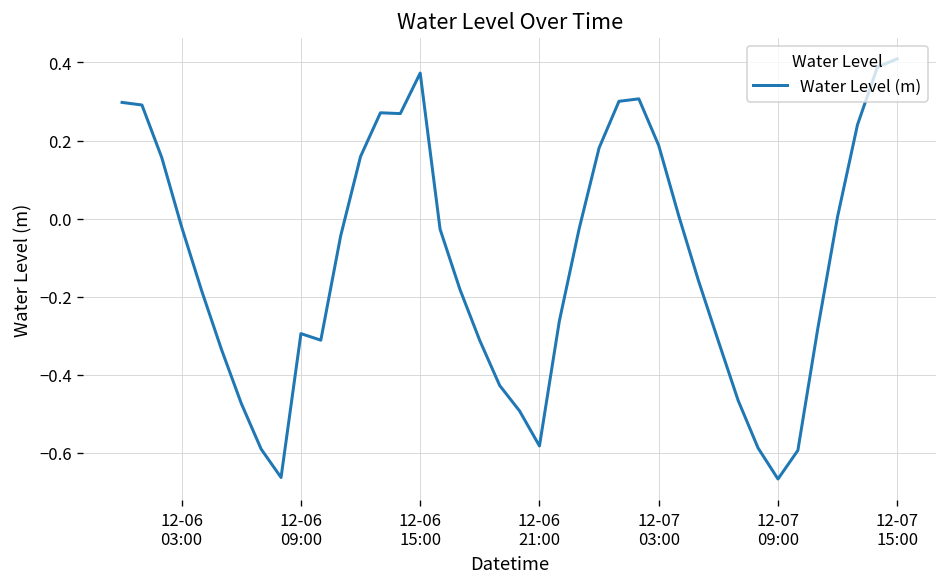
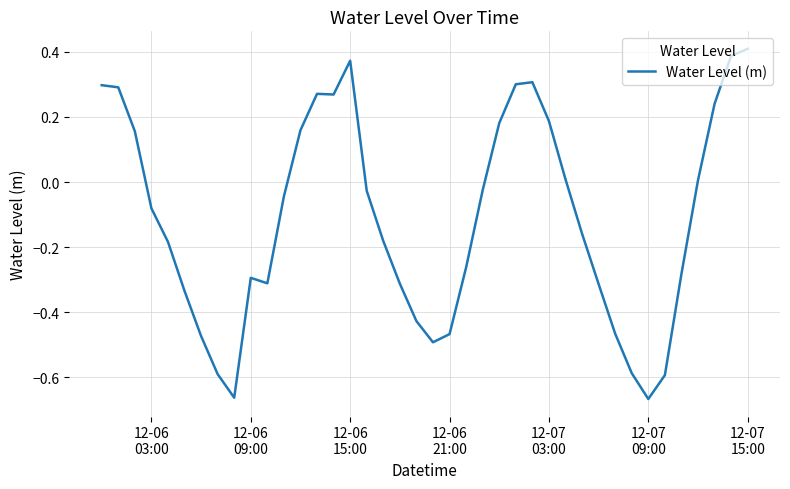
12-06 03:00: -0.02 -> -0.08
12-06 21:00: -0.58 -> -0.47
